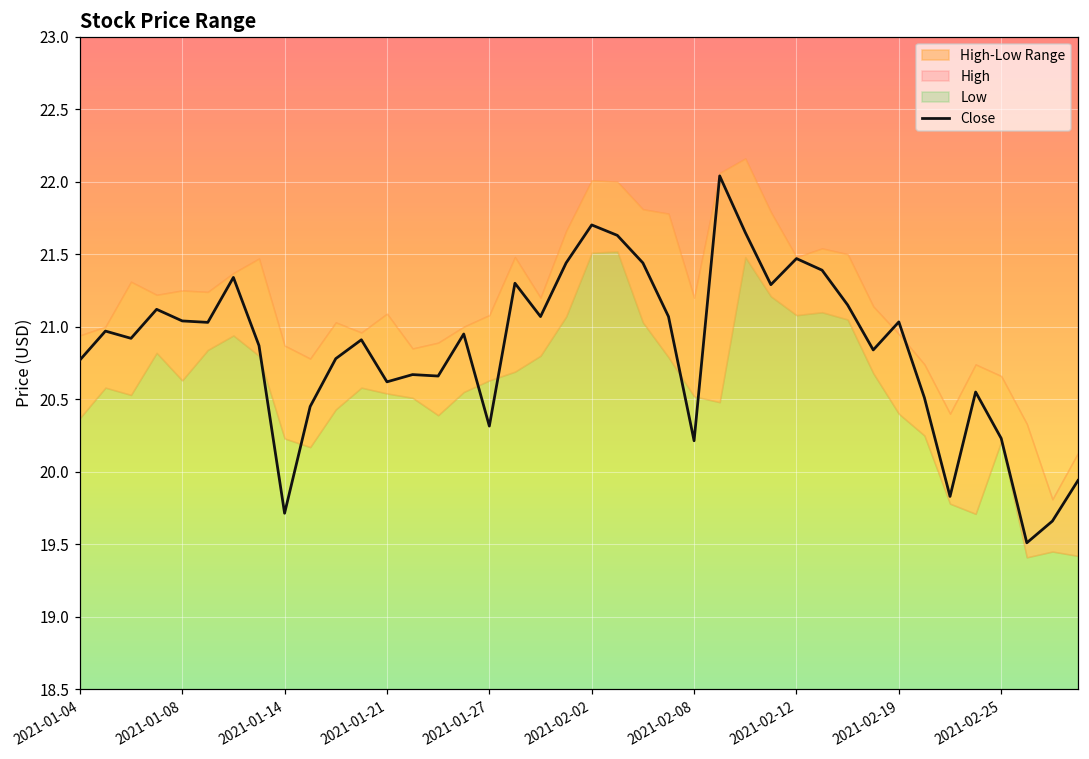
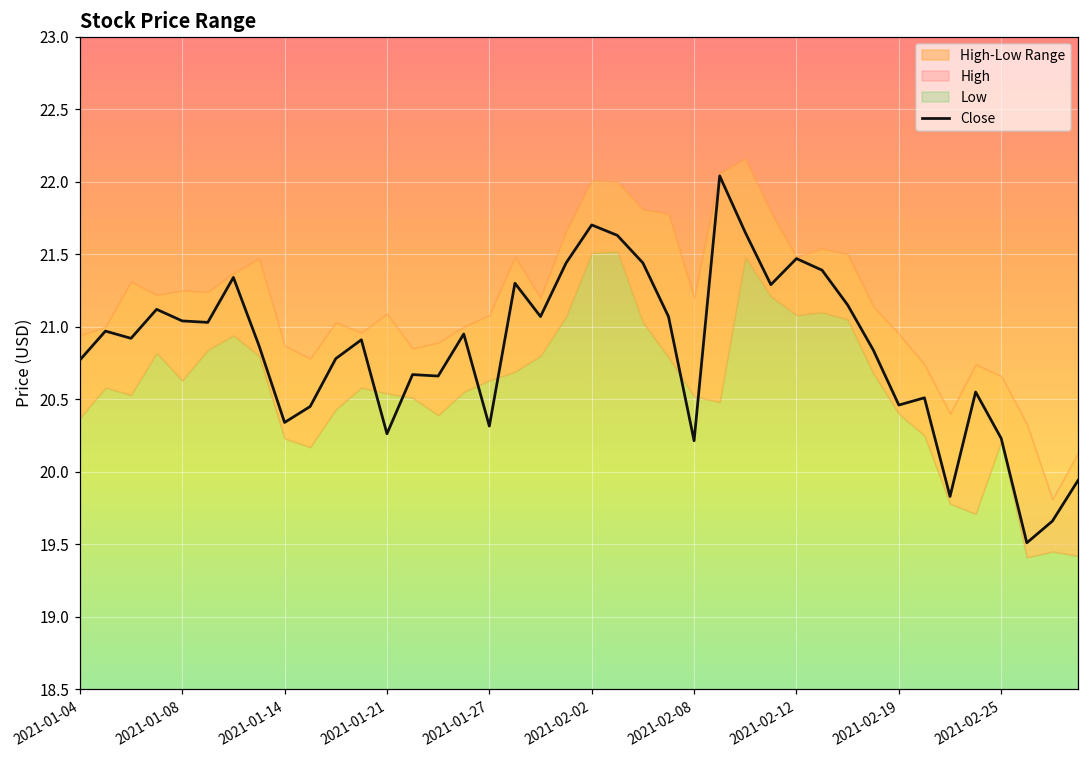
Close, 2021-01-14: 19.71 -> 20.34
Close, 2021-01-21: 20.62 -> 20.26
Close, 2021-02-19: 21.03 -> 20.46
